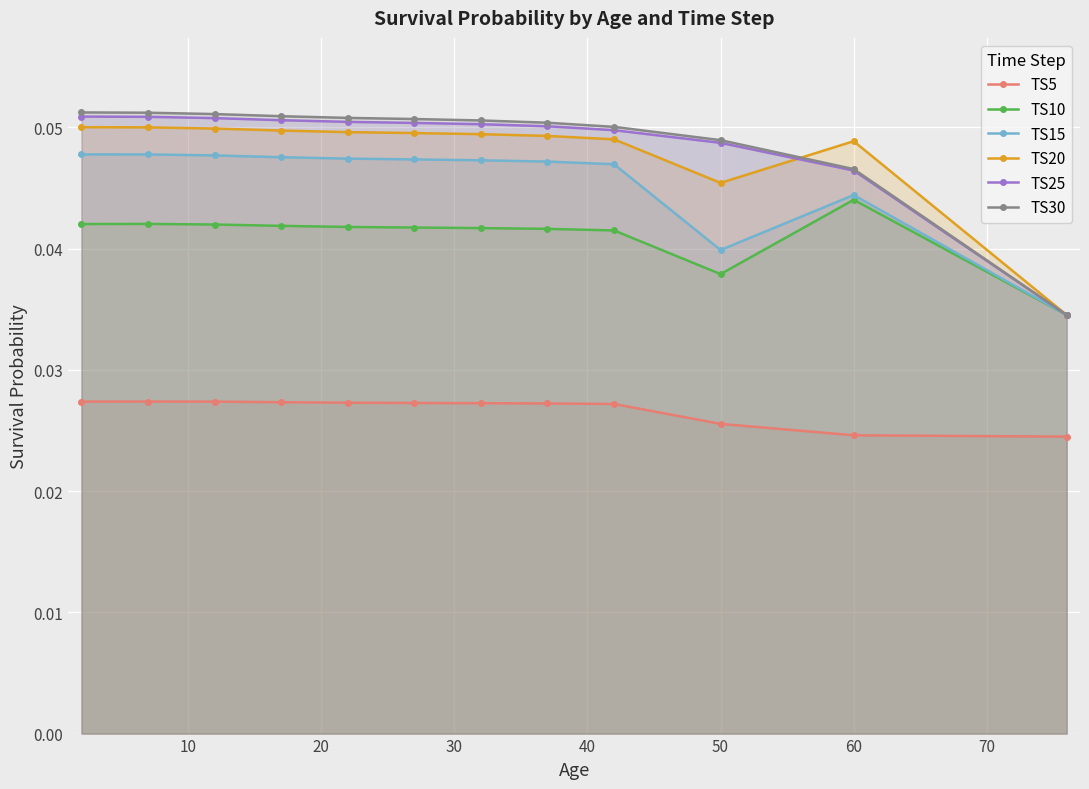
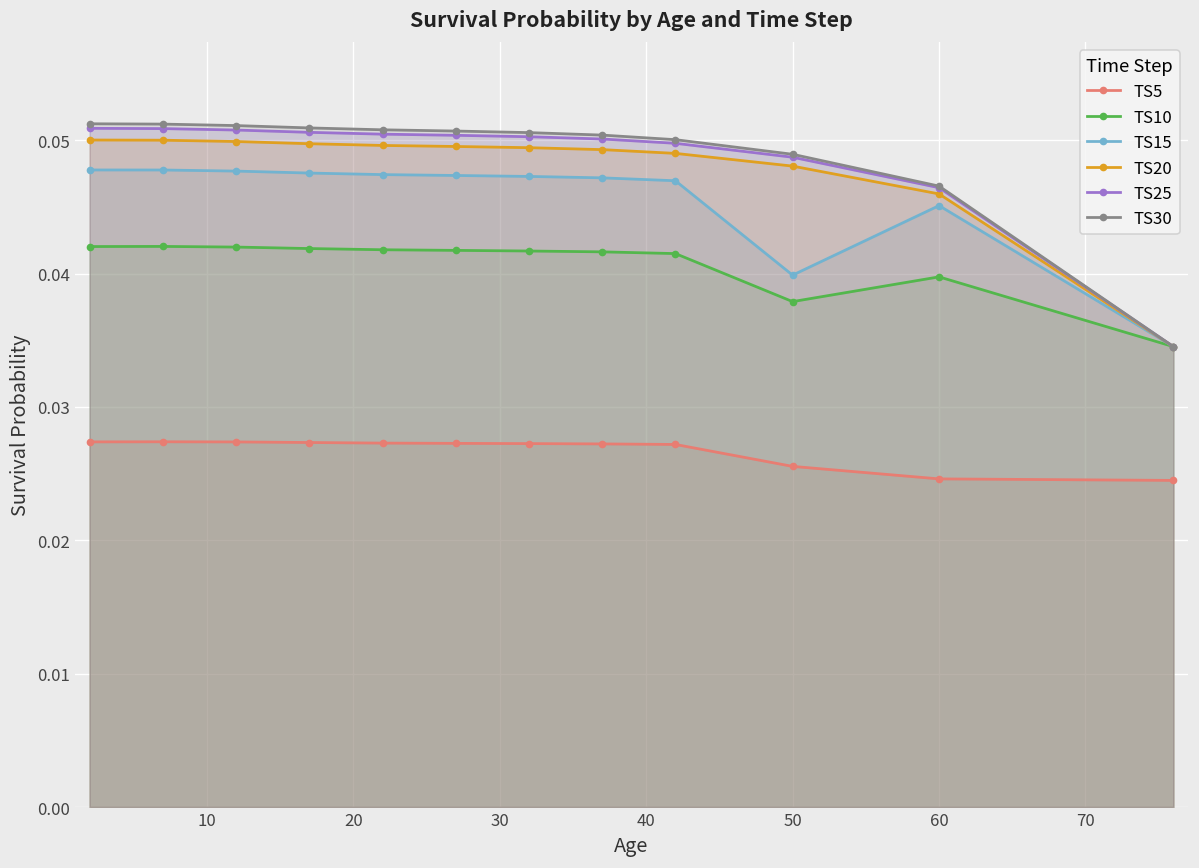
TS20, 50: 0.0454 -> 0.0481
TS10, 60: 0.0440 -> 0.0397
TS15, 60: 0.0444 -> 0.0451
TS20, 60: 0.0489 -> 0.0460
